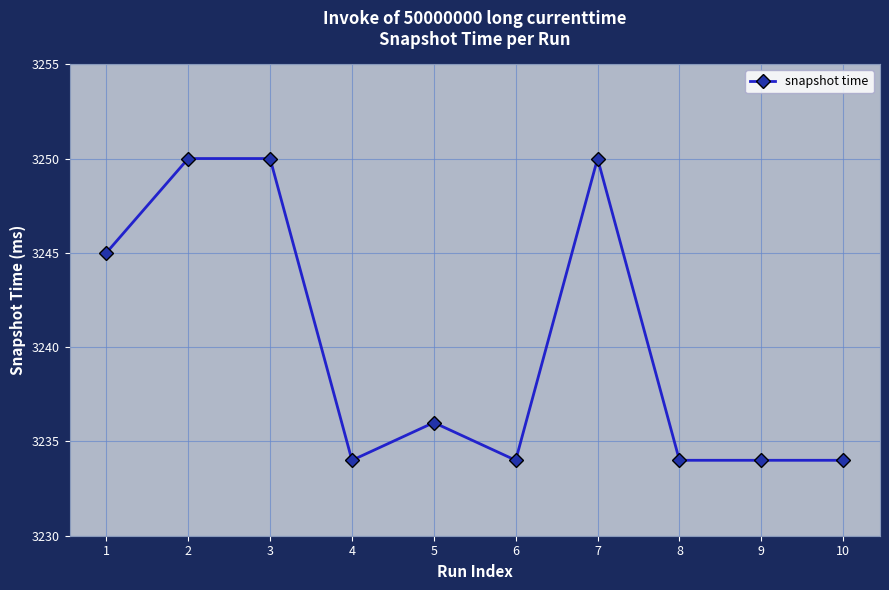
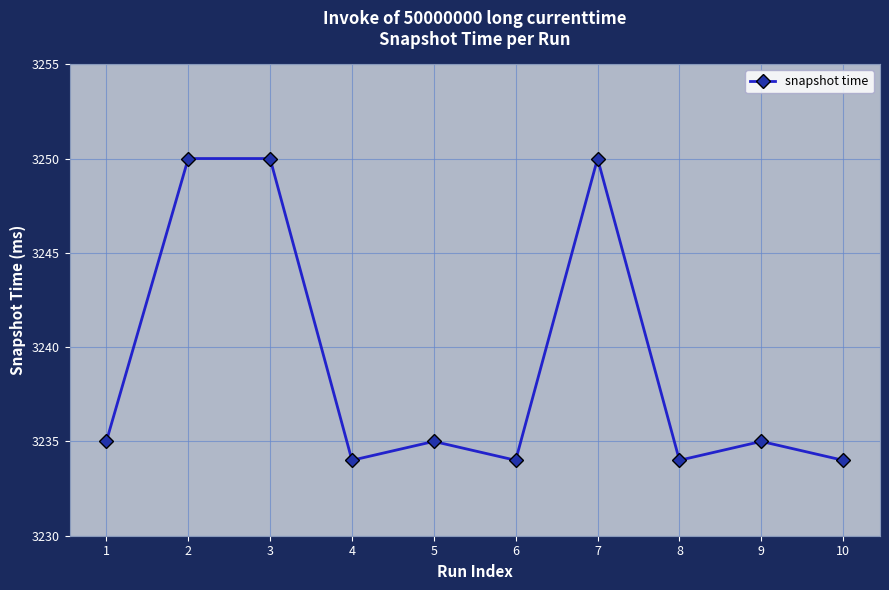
1: 3245 -> 3235
5: 3236 -> 3235
9: 3234 -> 3235
